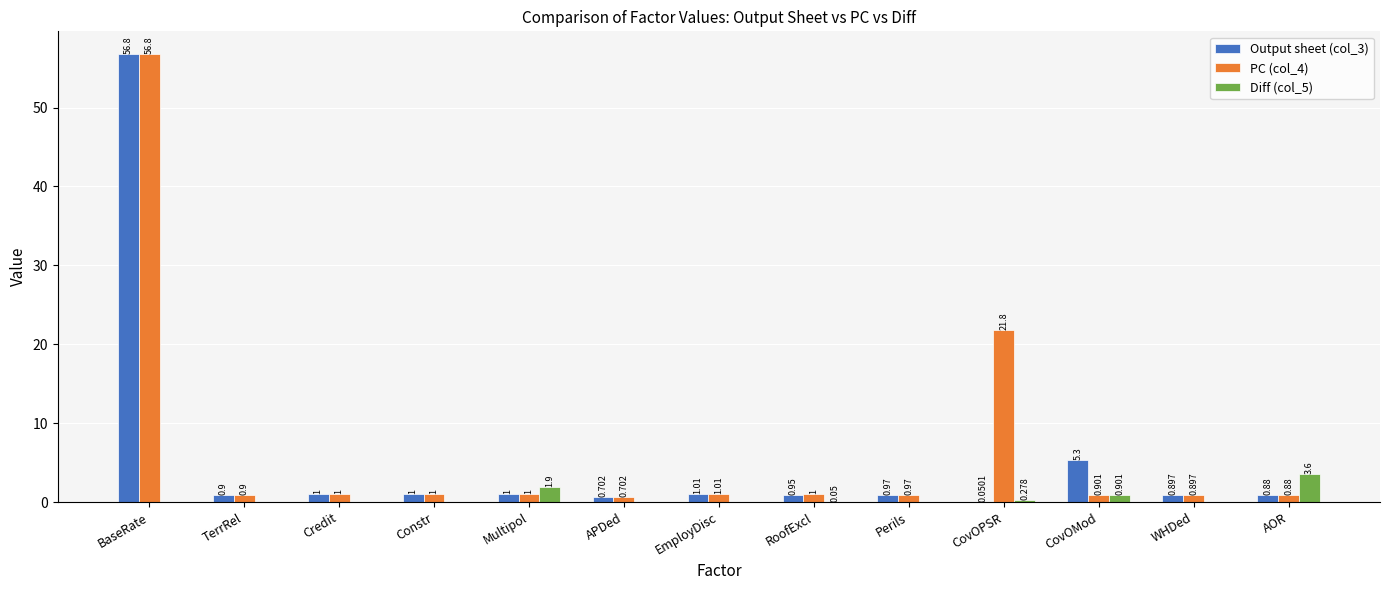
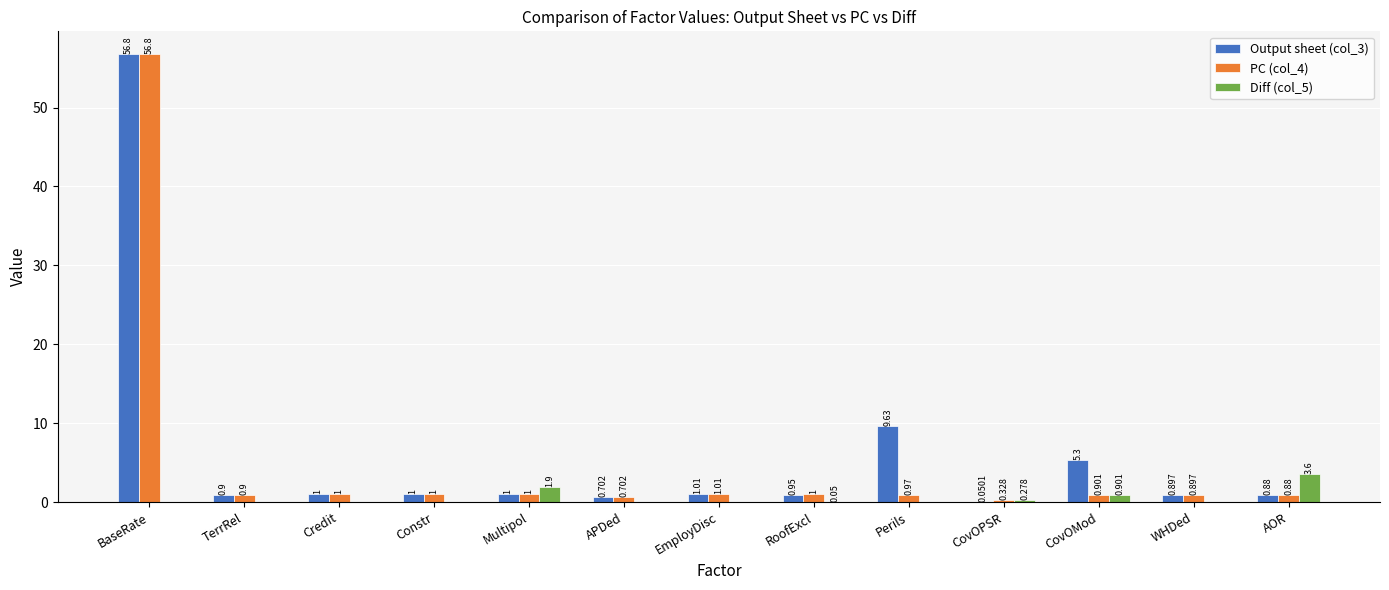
Output sheet (col_3), Perils: 0.97 -> 9.63
PC (col_4), CovOPSR: 21.8 -> 0.328
